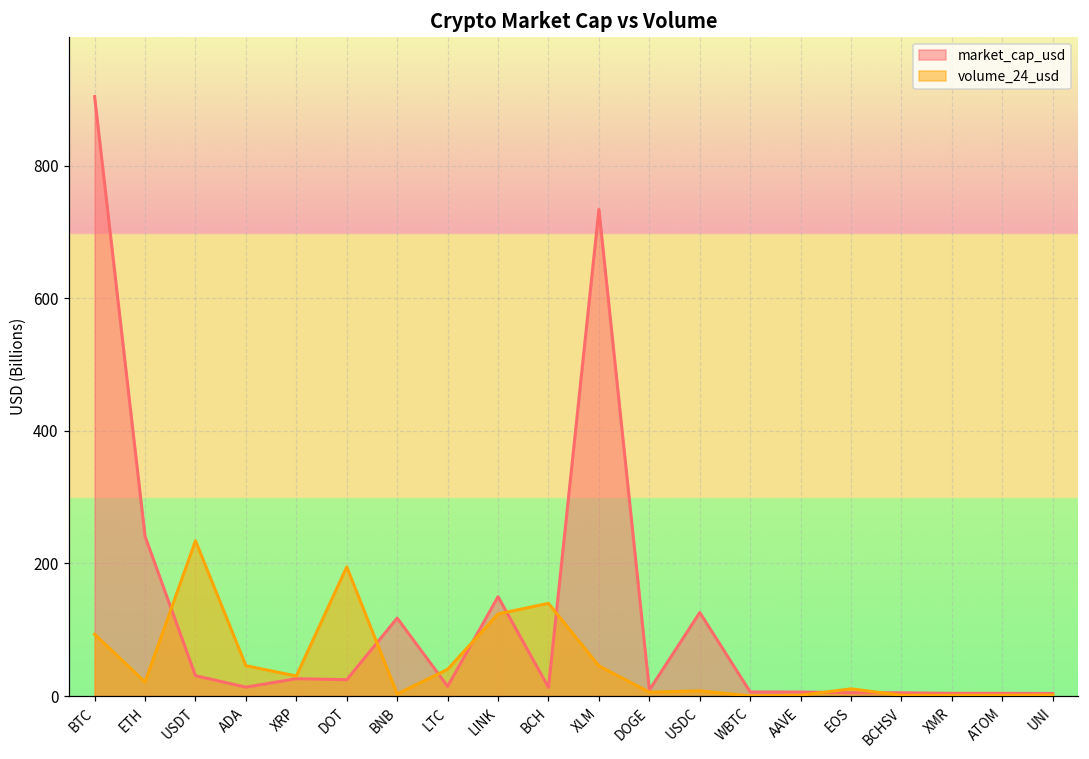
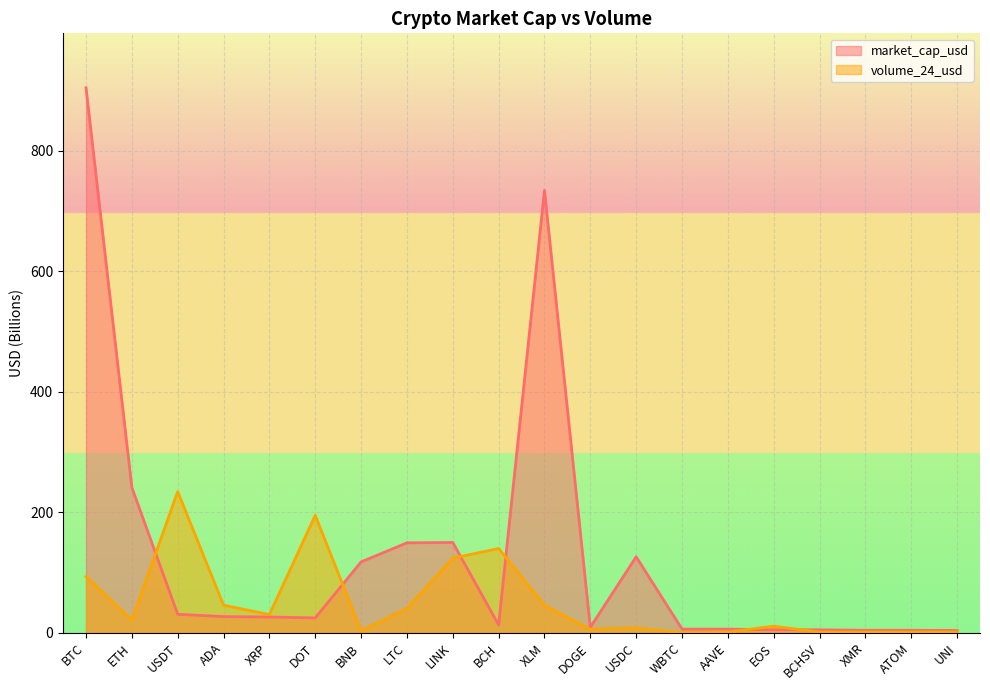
market_cap_usd, ADA: 10 -> 30
market_cap_usd, LTC: 10 -> 150
